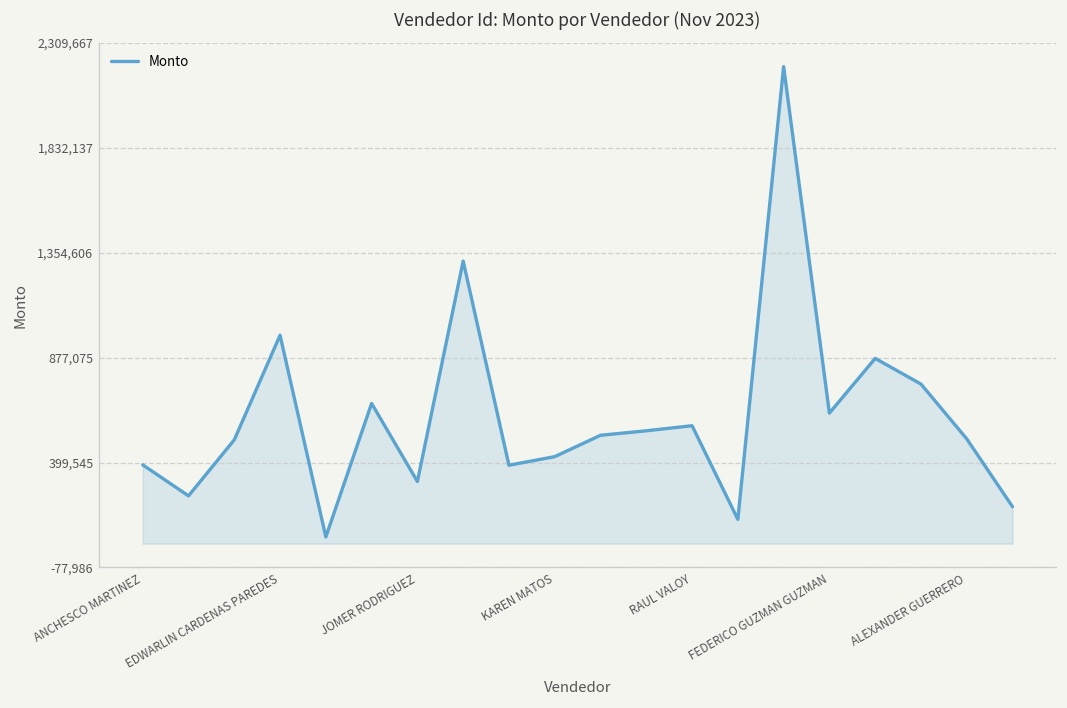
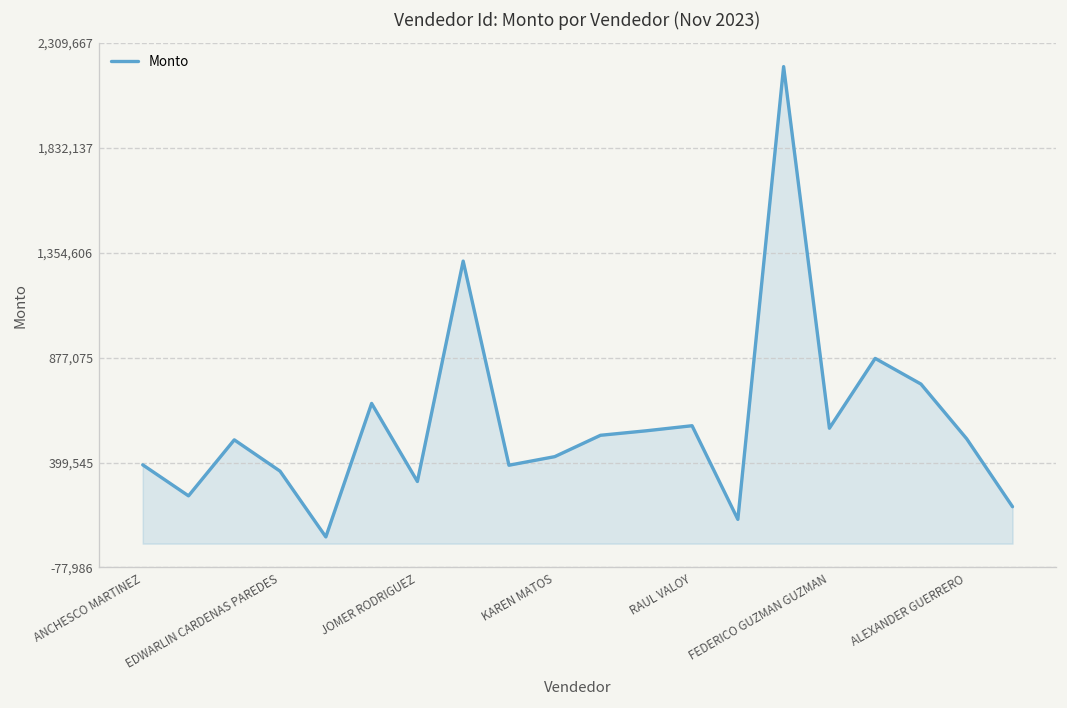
EDWARLIN CARDENAS PAREDES: 980,000 -> 360,000
FEDERICO GUZMAN GUZMAN: 620,000 -> 560,000
